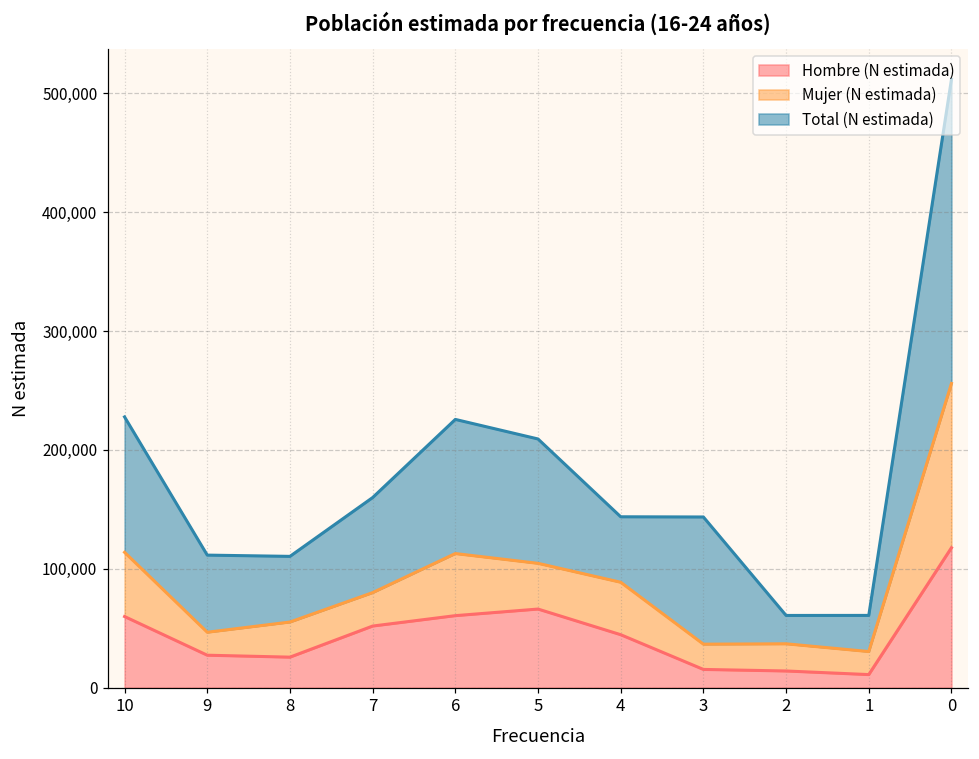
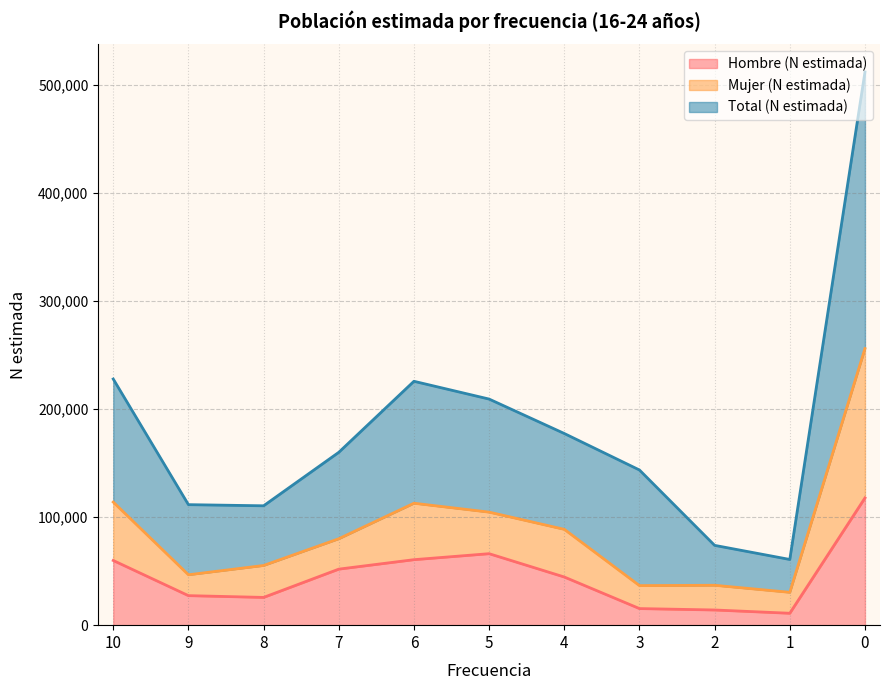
Total (N estimada), 4: 55,000 -> 89,000
Total (N estimada), 2: 24,000 -> 37,000
